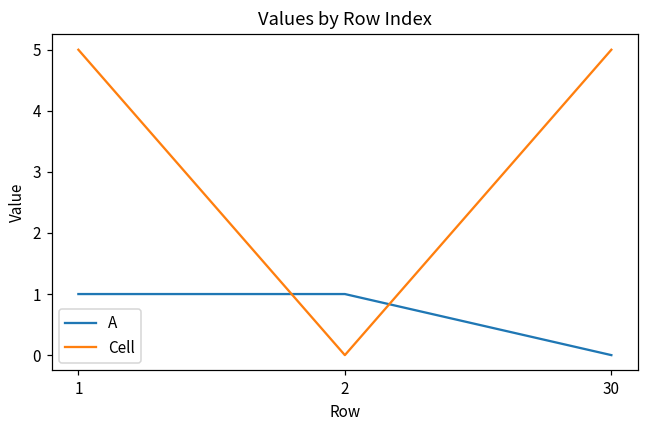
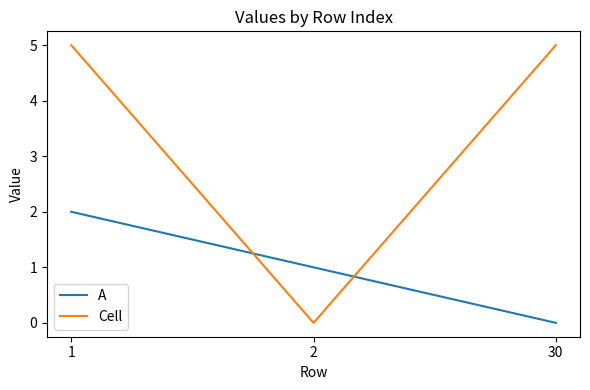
A, 1: 1 -> 2
